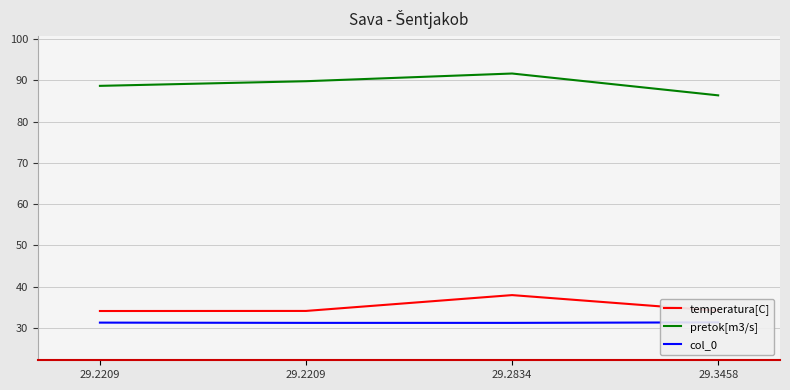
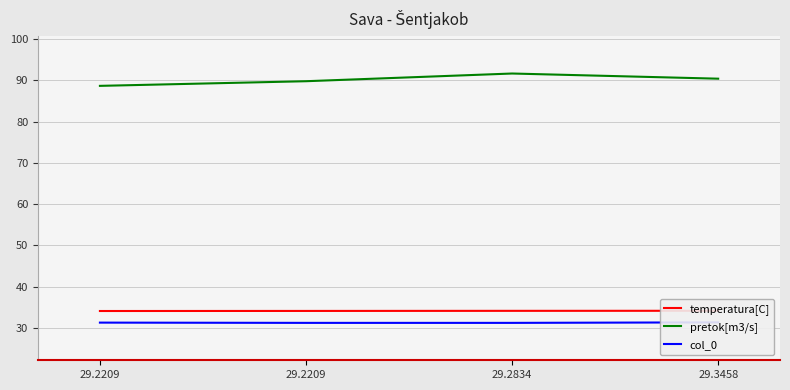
temperatura[C], 29.2834: 38 -> 34
pretok[m3/s], 29.3458: 86 -> 90
